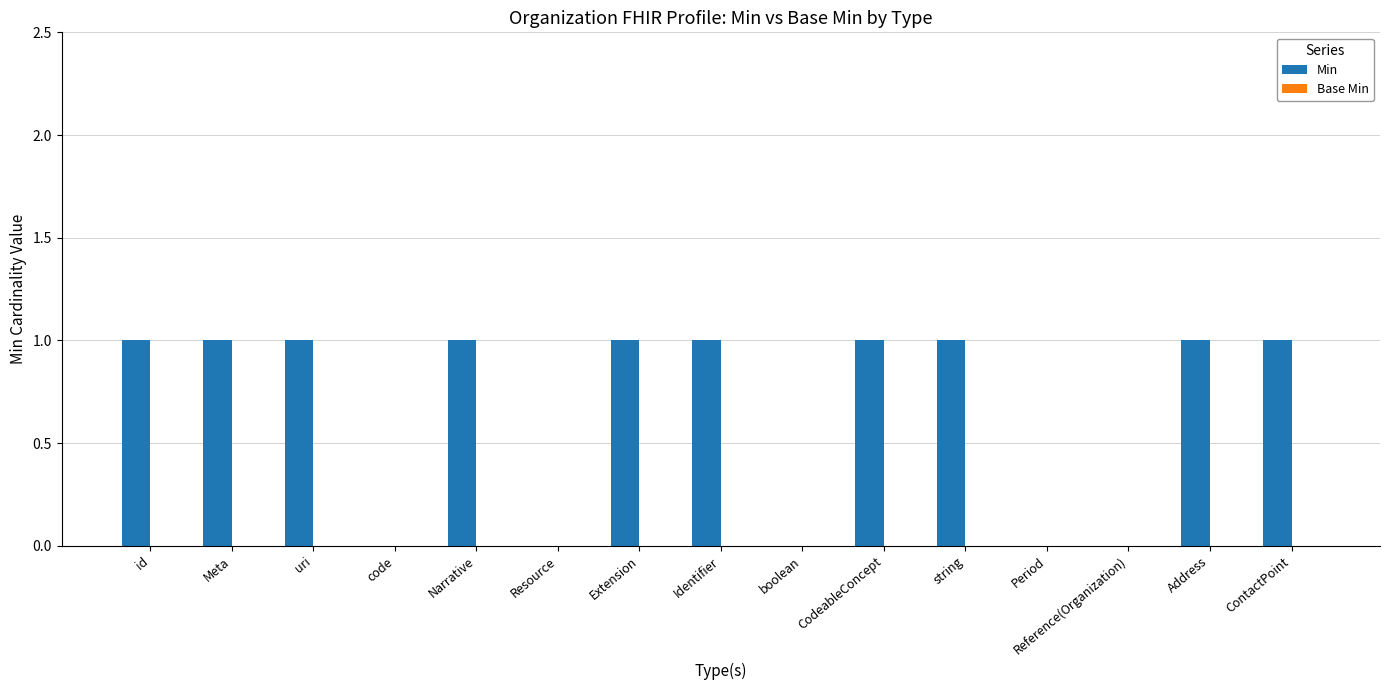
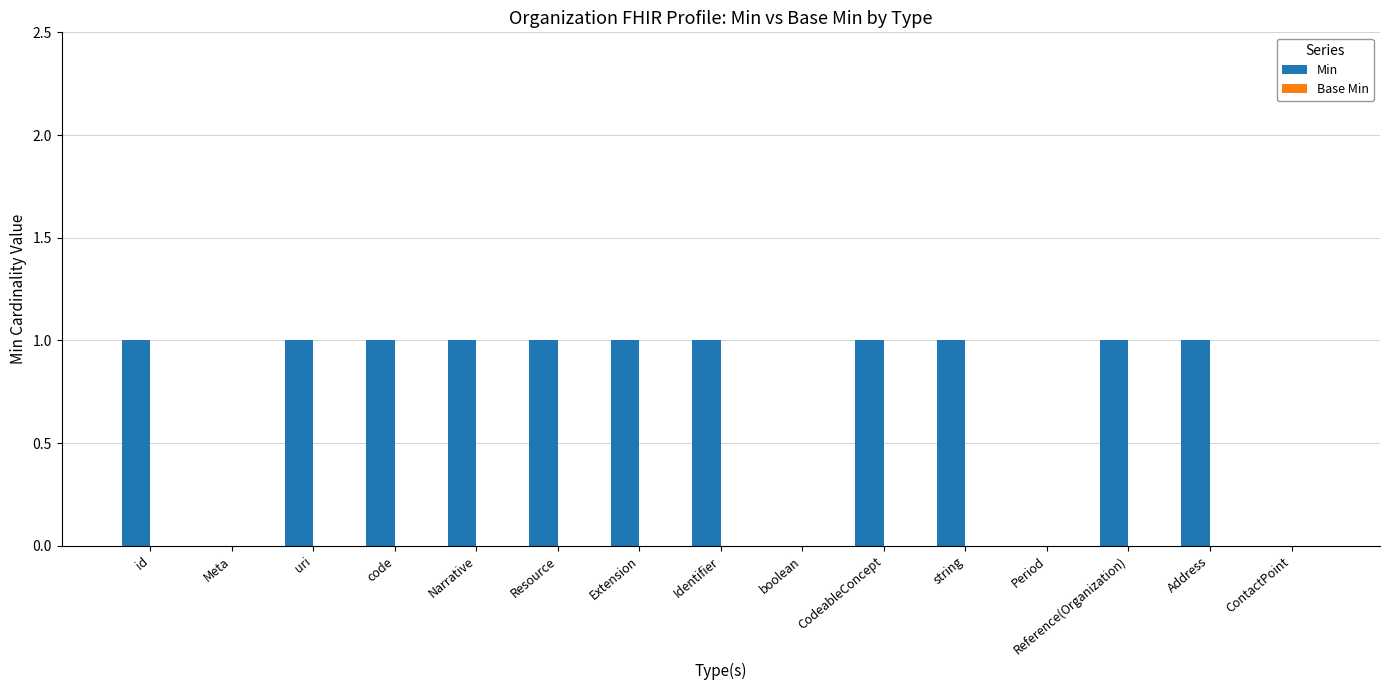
Min, Meta: 1 -> 0
Min, code: 0 -> 1
Min, Resource: 0 -> 1
Min, Reference(Organization): 0 -> 1
Min, ContactPoint: 1 -> 0
